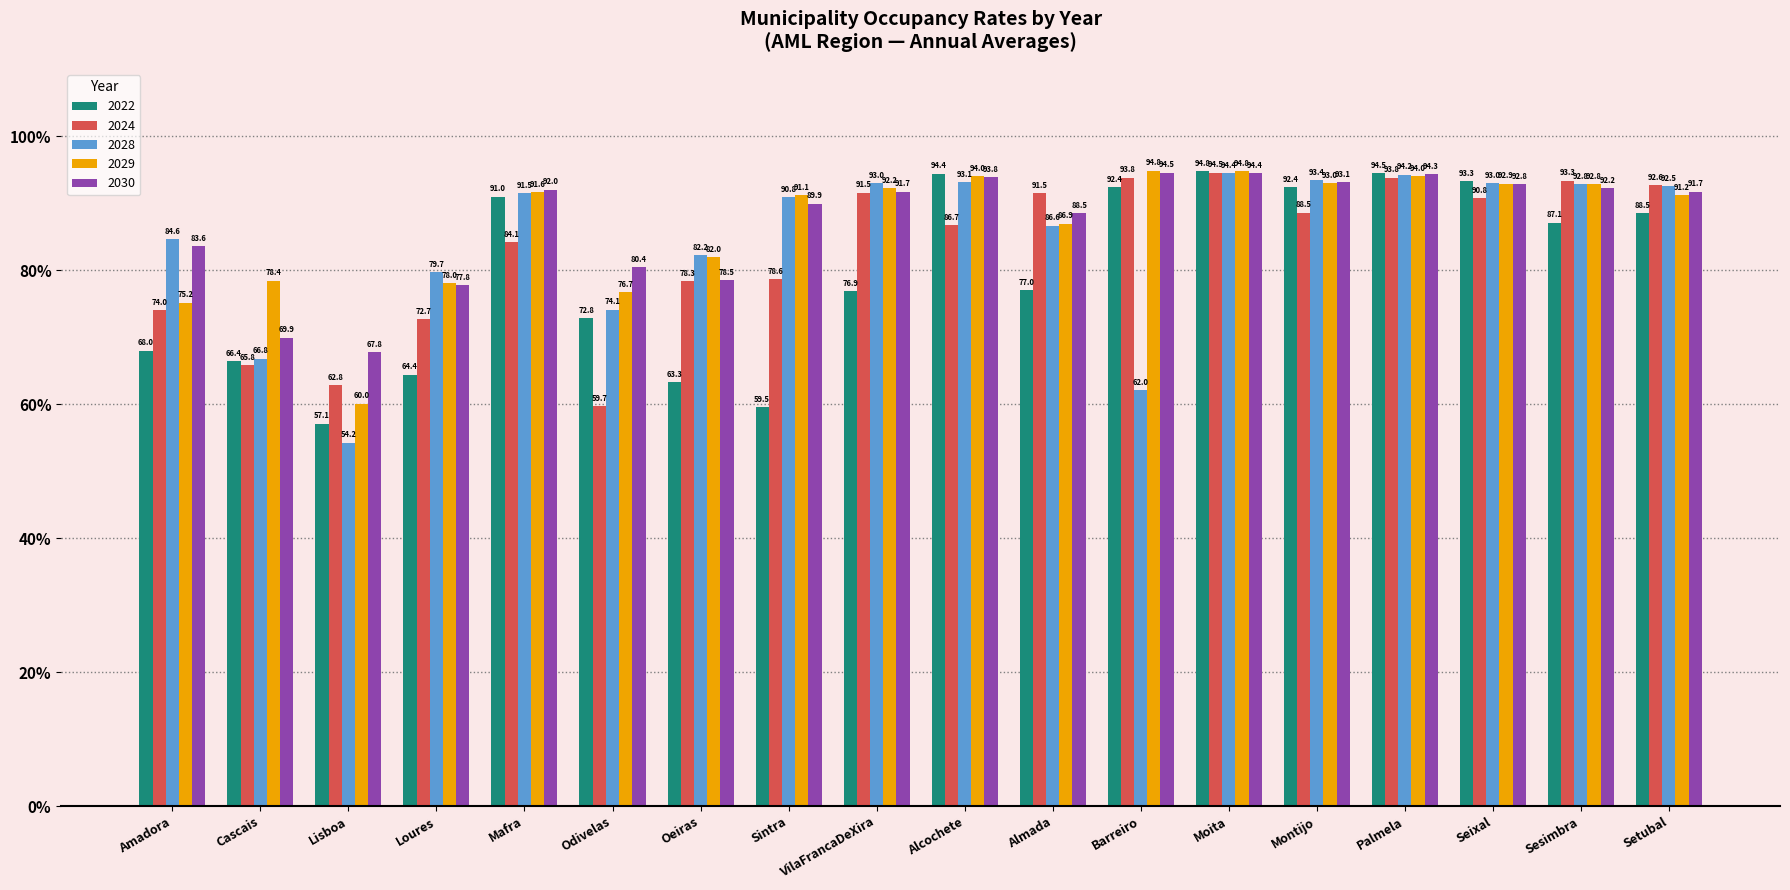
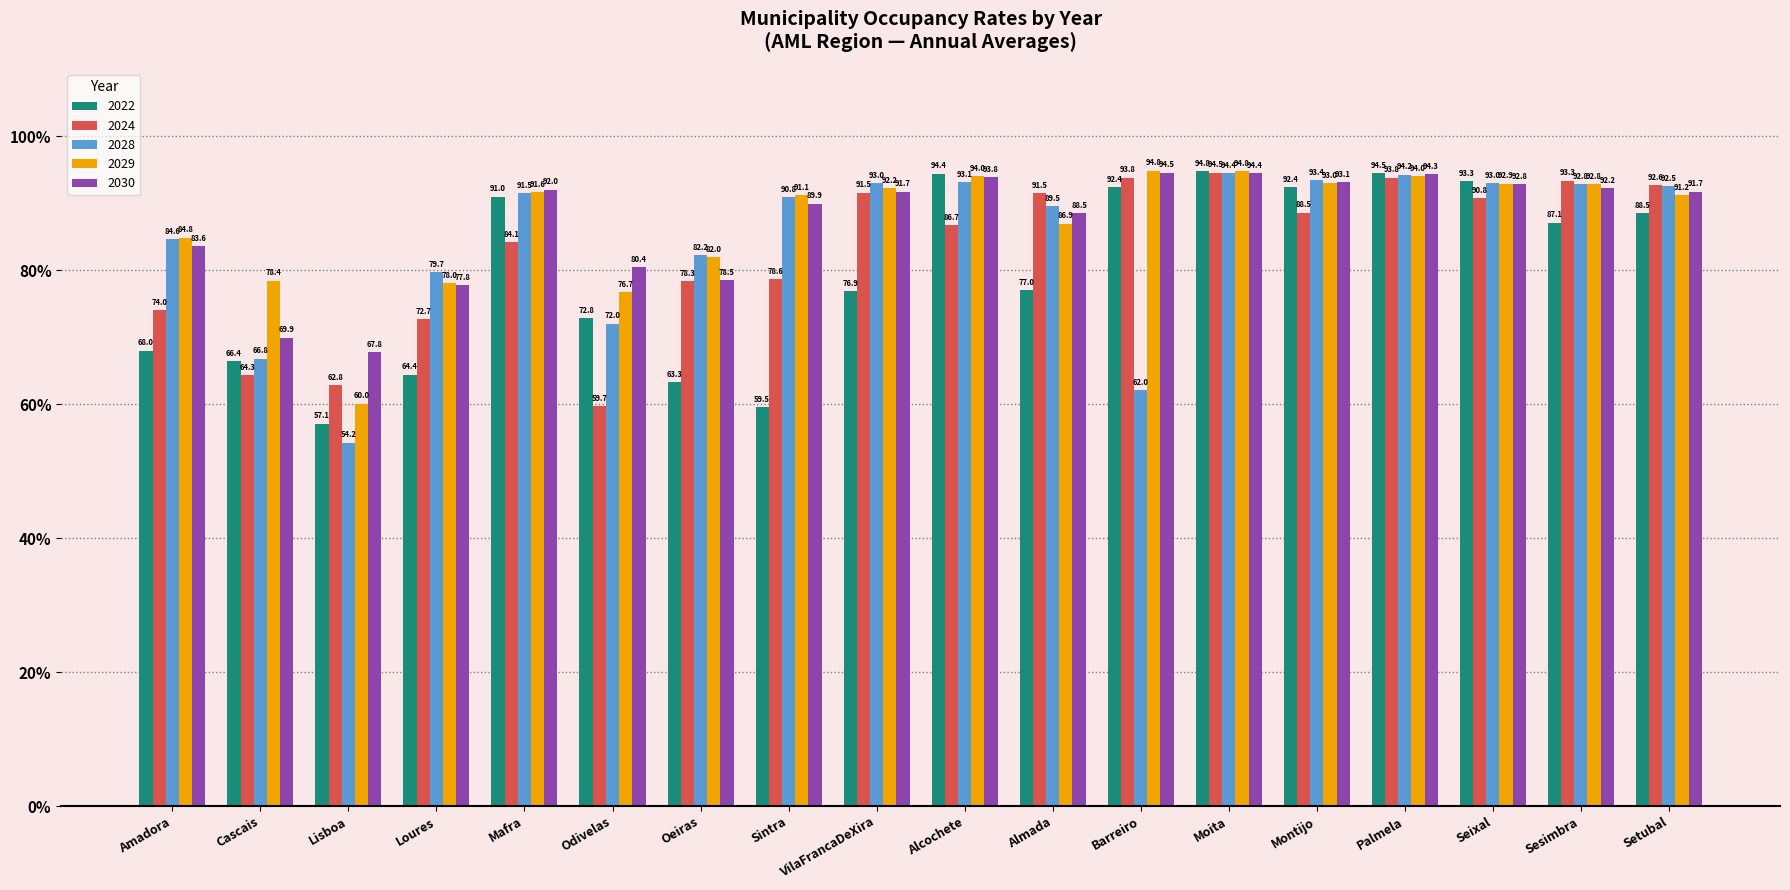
2029, Amadora: 75.2 -> 84.8
2024, Cascais: 65.8 -> 64.3
2028, Odivelas: 74.1 -> 72.0
2028, Almada: 86.6 -> 89.5
